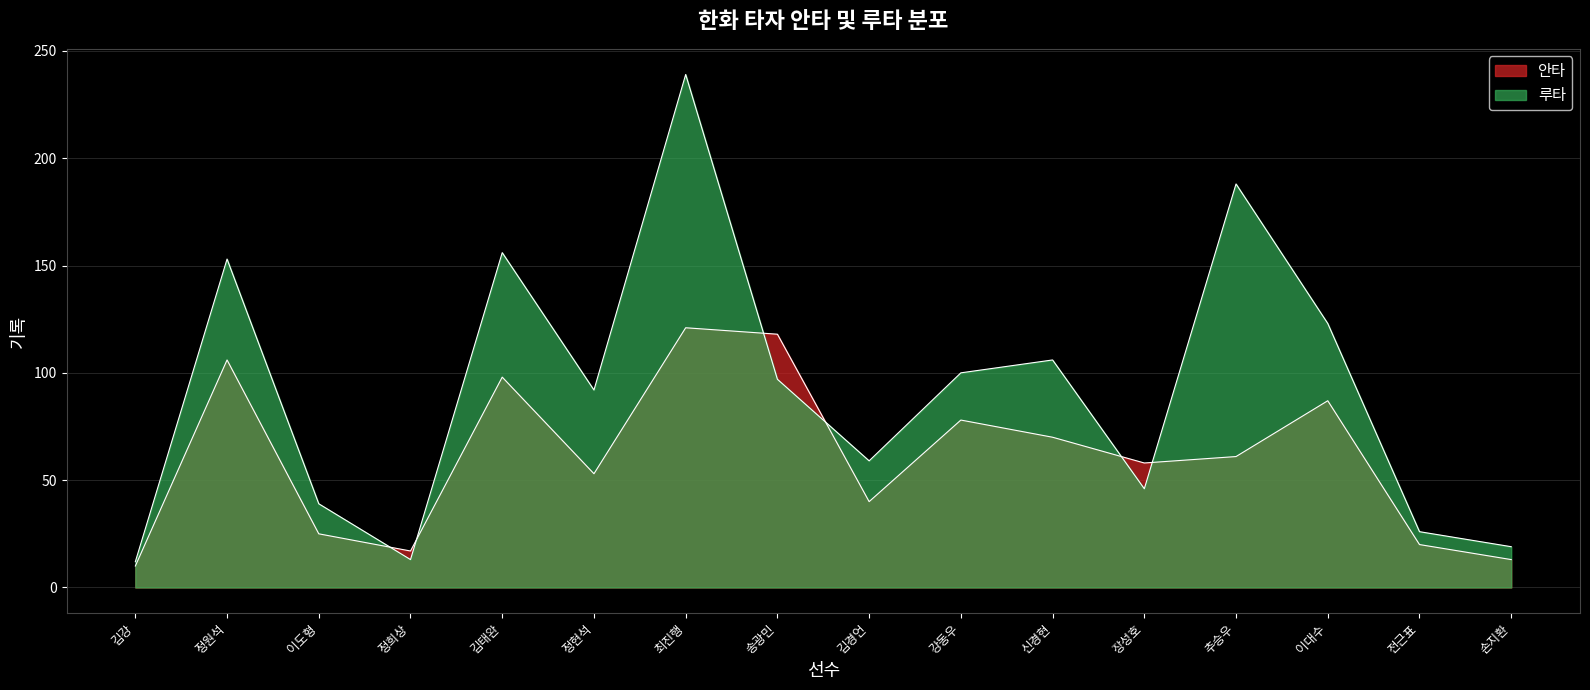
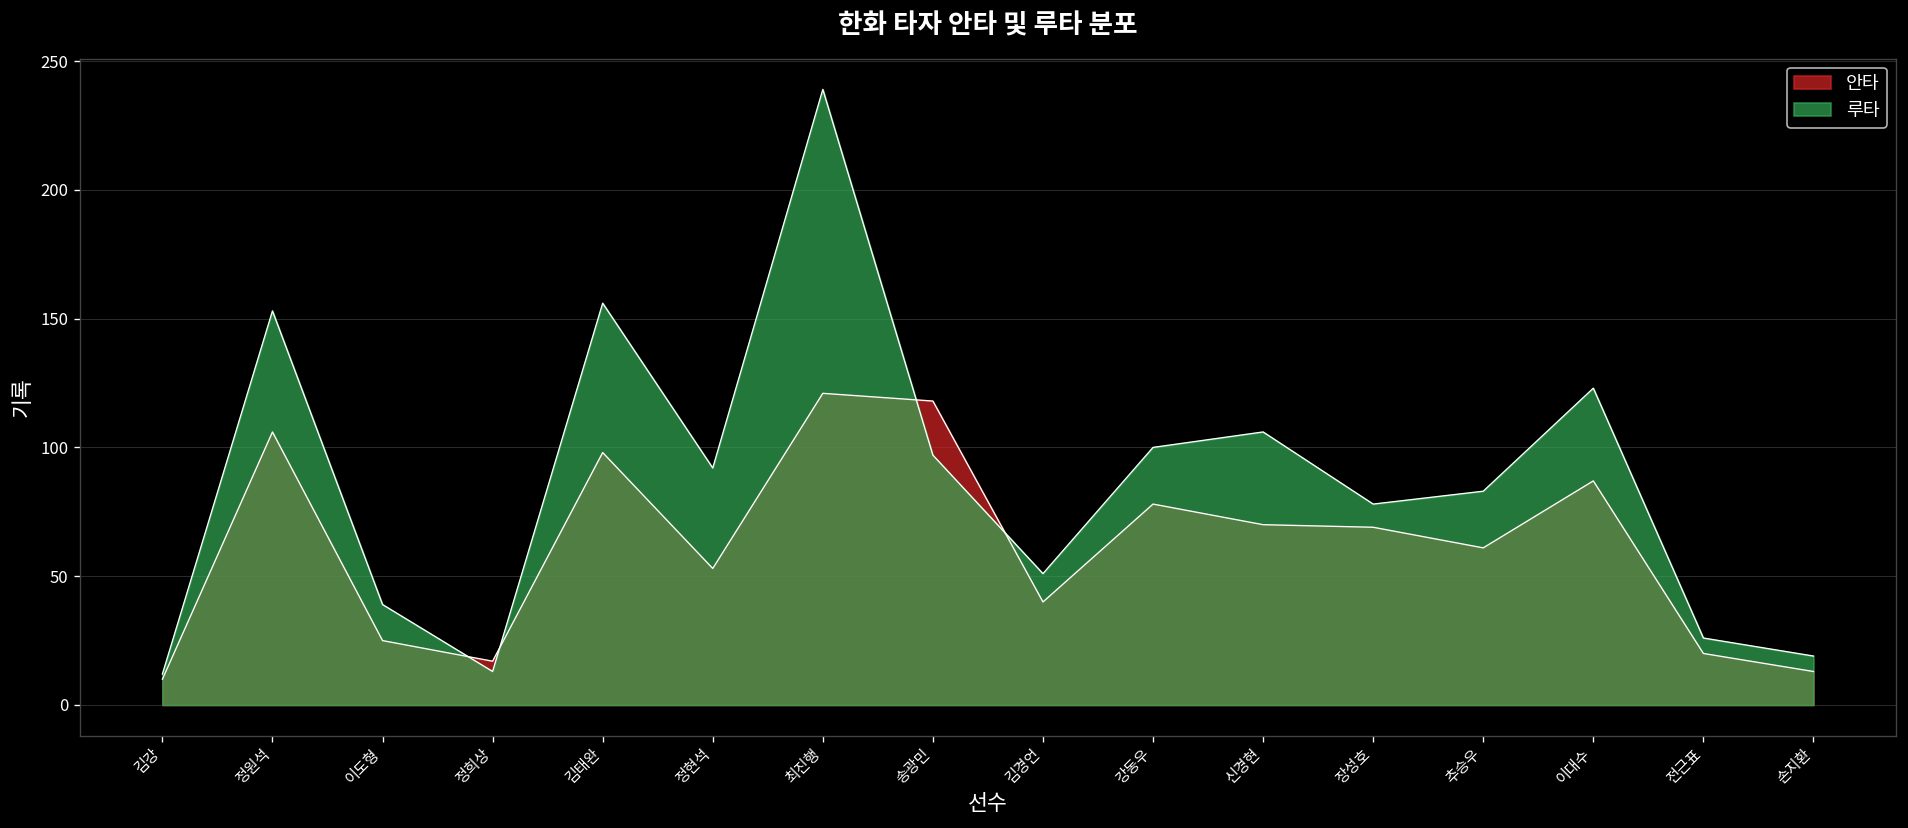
루타, 김경언: 59 -> 51
안타, 장성호: 58 -> 69
루타, 장성호: 46 -> 78
루타, 추승우: 188 -> 83
